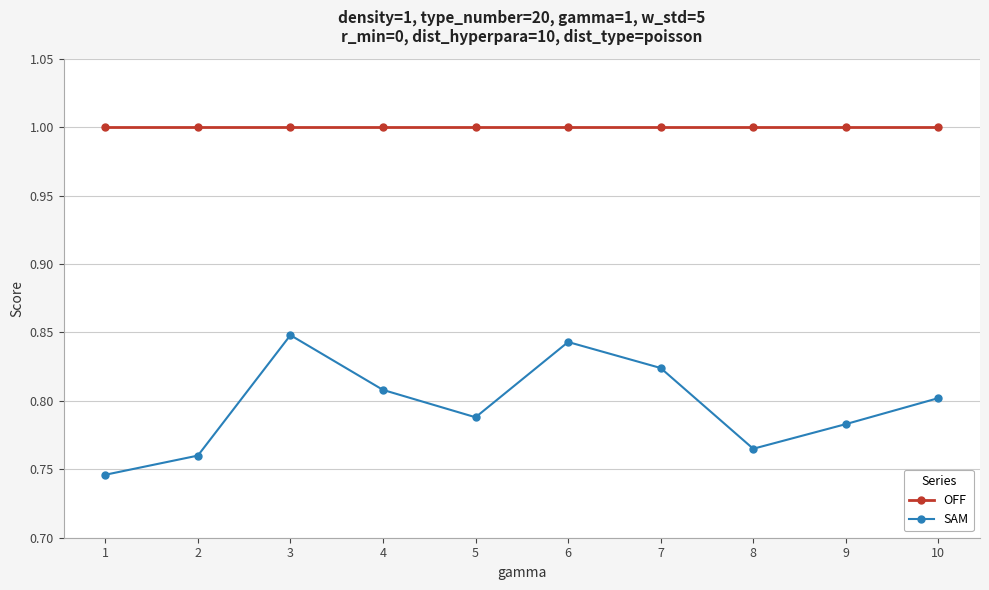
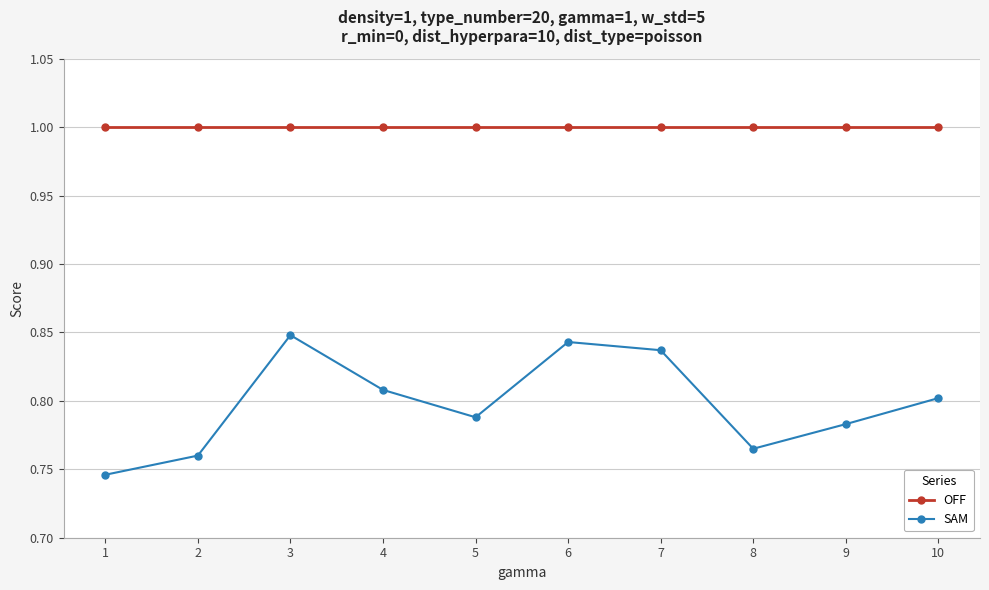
SAM, 7: 0.824 -> 0.837
